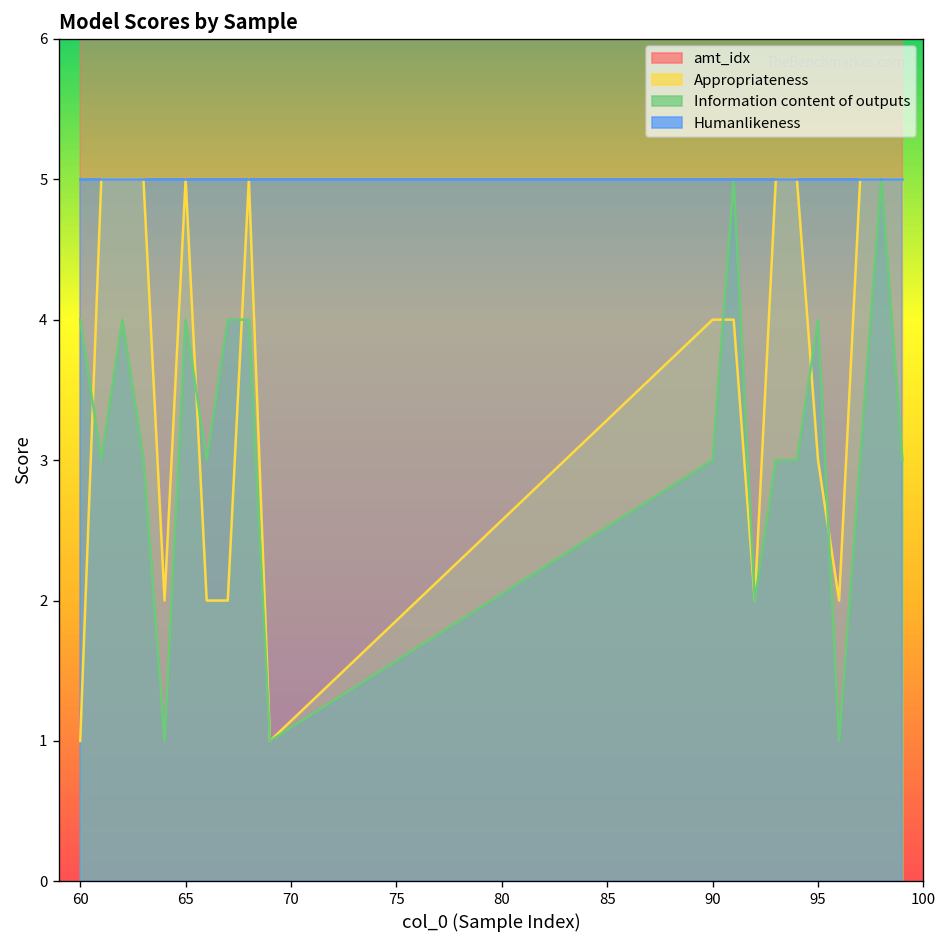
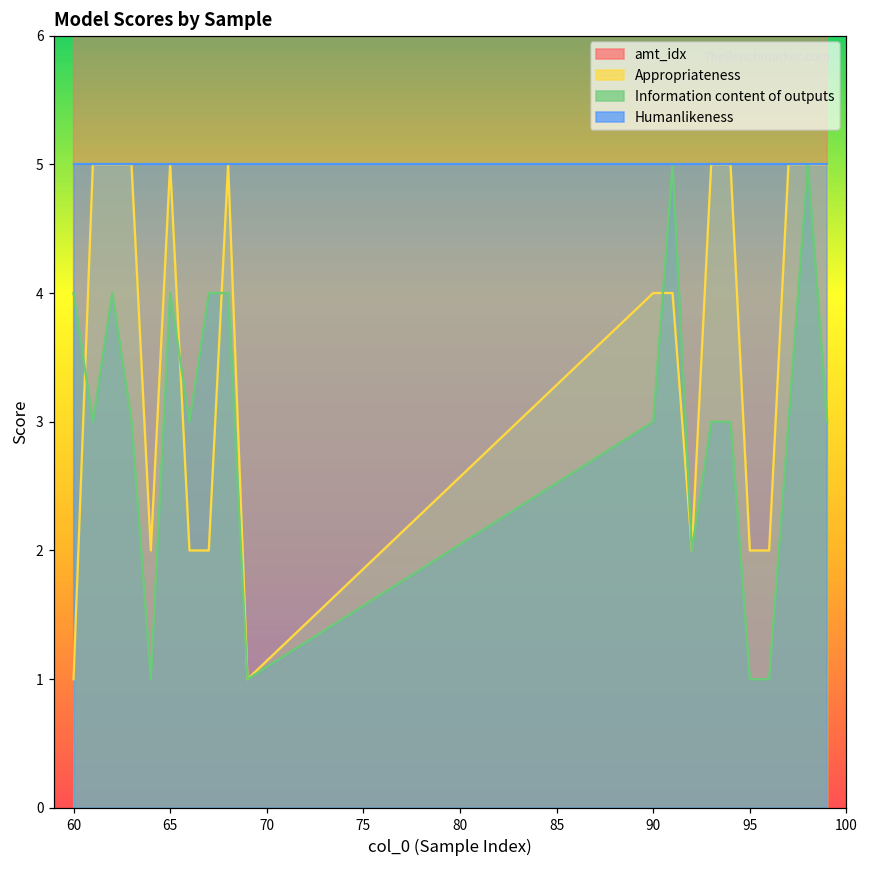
Appropriateness, 95: 3 -> 2
Information content of outputs, 95: 4 -> 1
